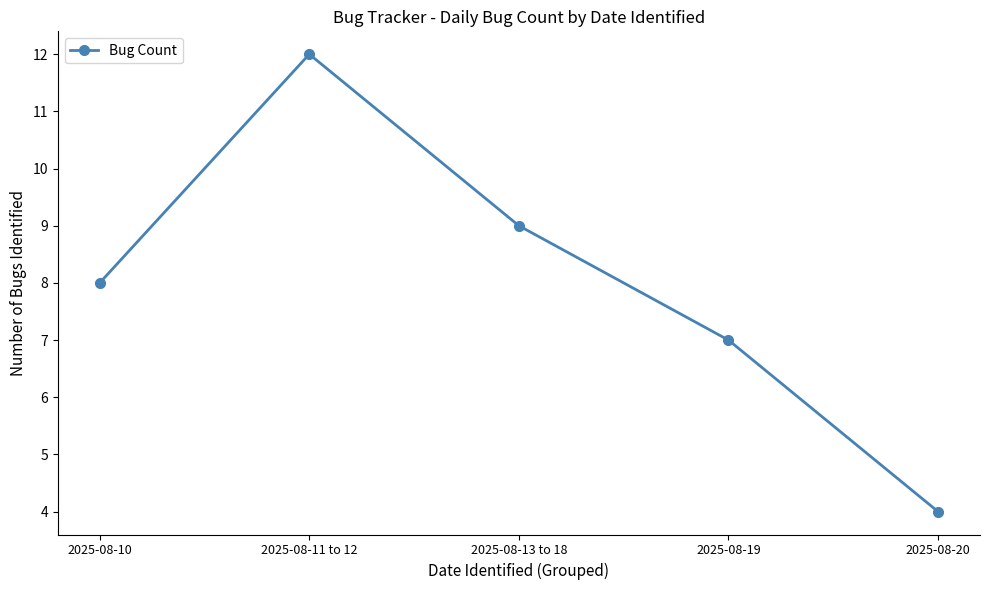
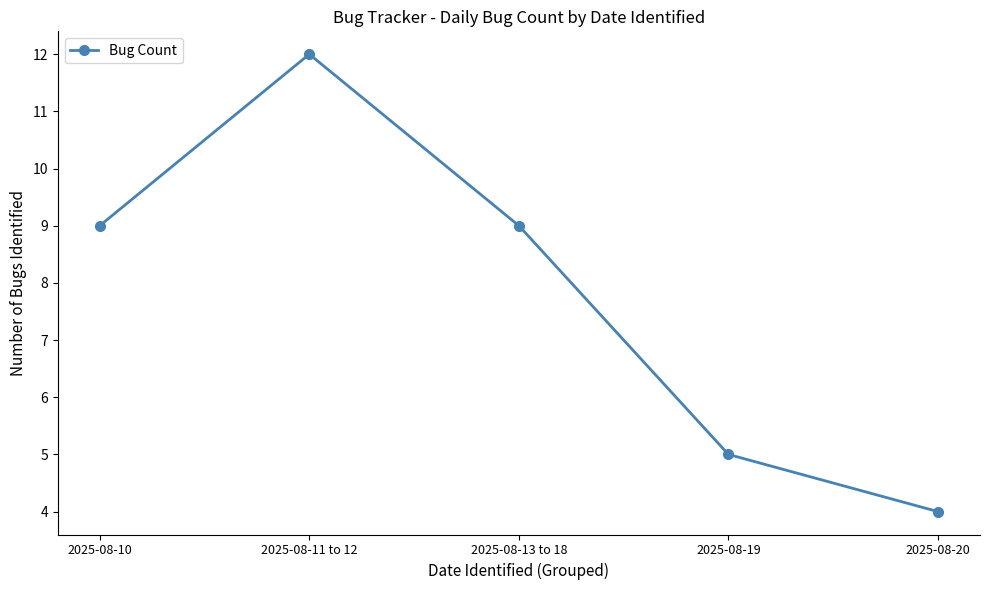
2025-08-10: 8 -> 9
2025-08-19: 7 -> 5
